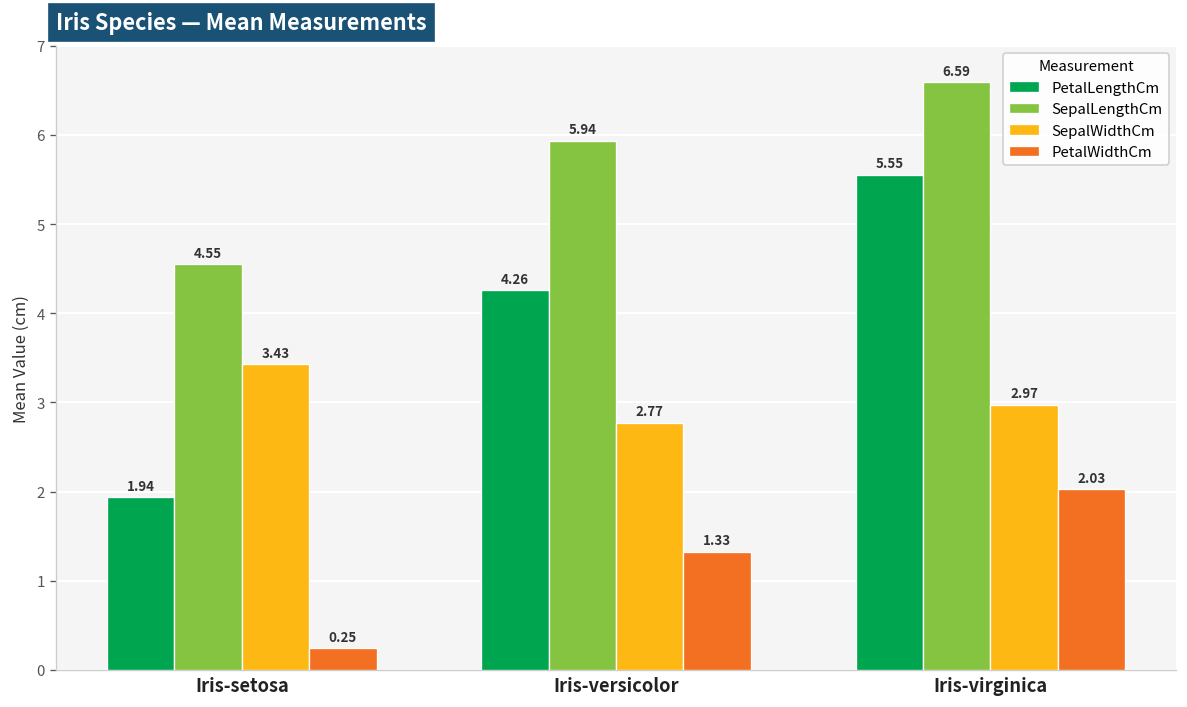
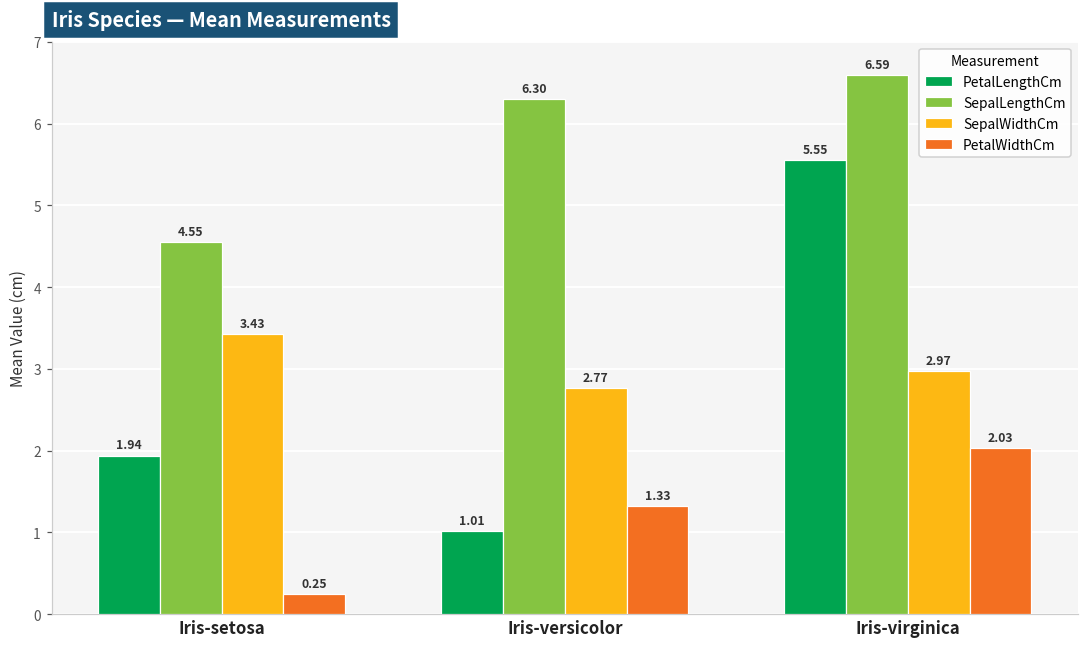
PetalLengthCm, Iris-versicolor: 4.26 -> 1.01
SepalLengthCm, Iris-versicolor: 5.94 -> 6.30
